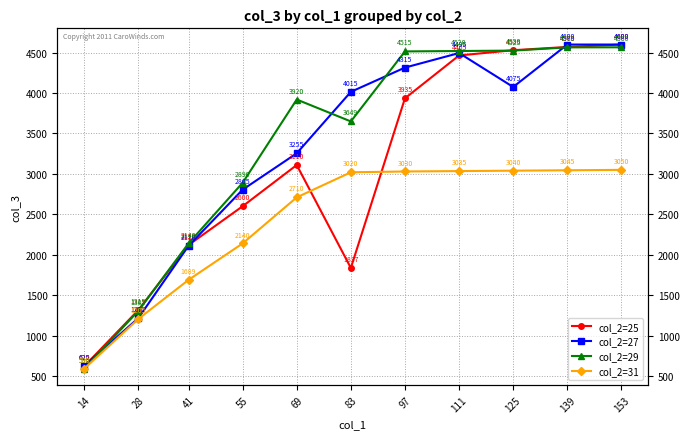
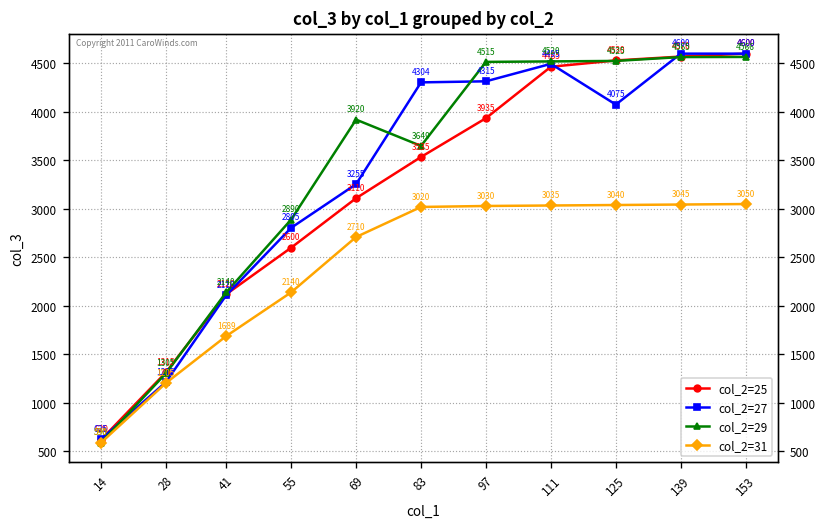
col_2=25, 83: 1837 -> 3535
col_2=27, 83: 4015 -> 4304
